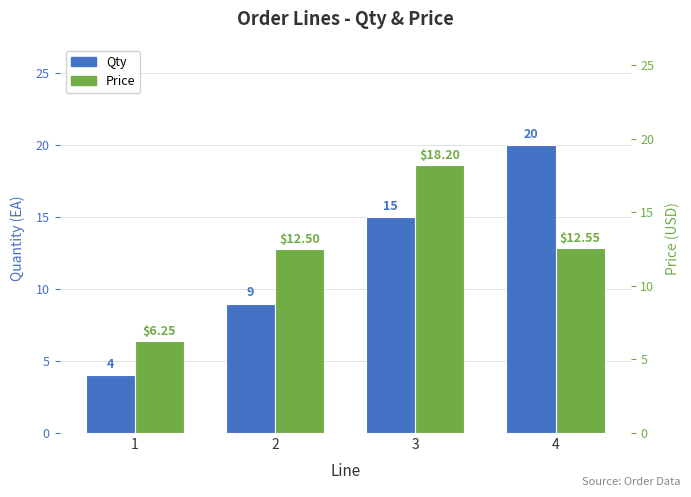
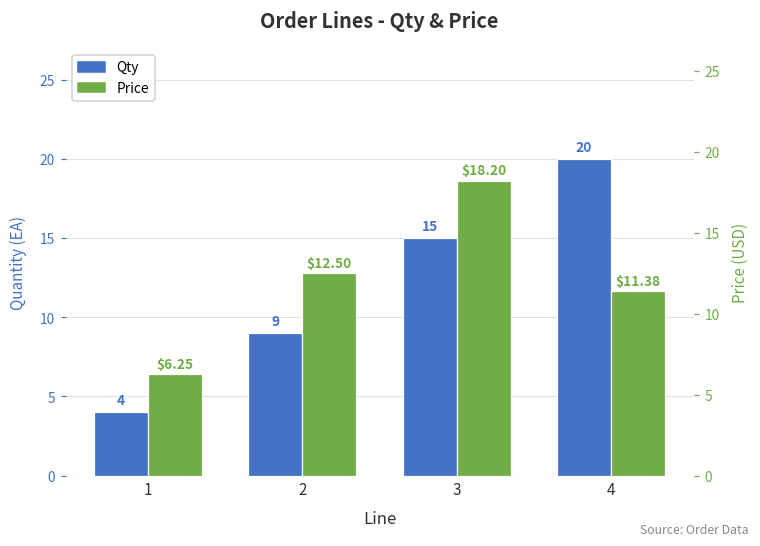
Price, 4: $12.55 -> $11.38
